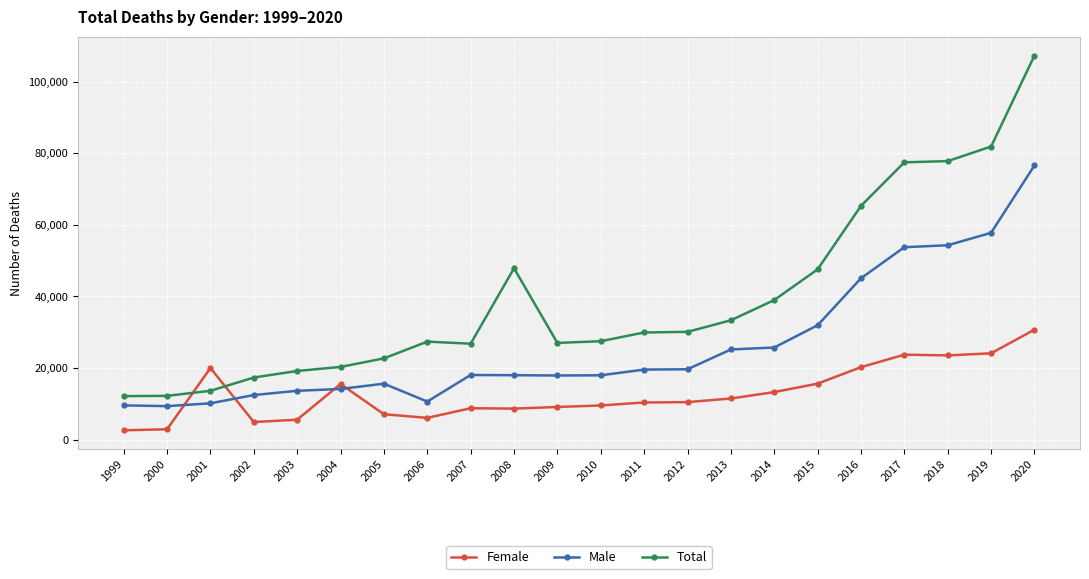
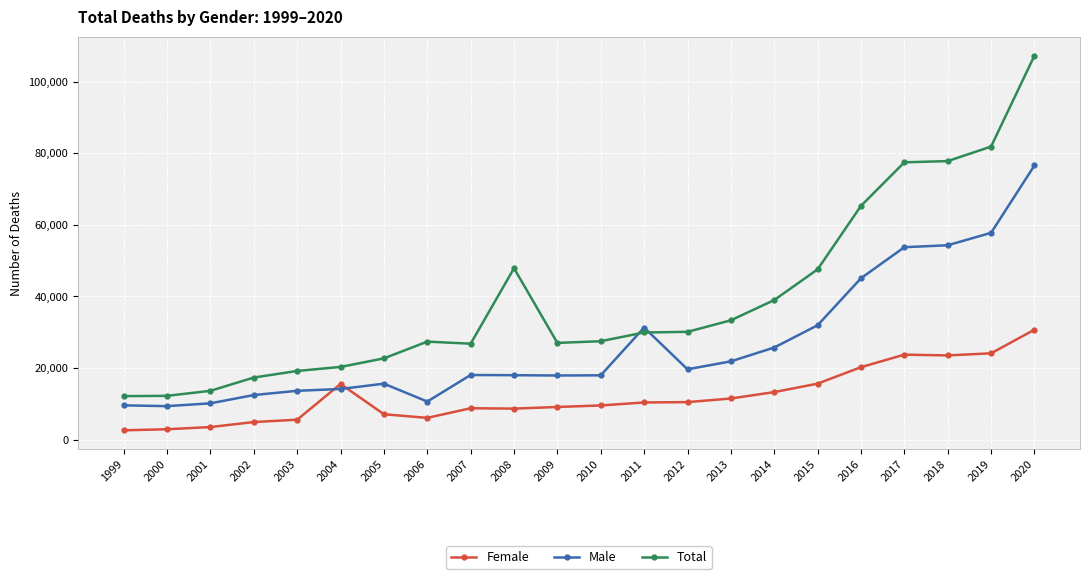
Female, 2001: 20,000 -> 3,000
Male, 2011: 20,000 -> 31,000
Male, 2013: 25,000 -> 22,000
